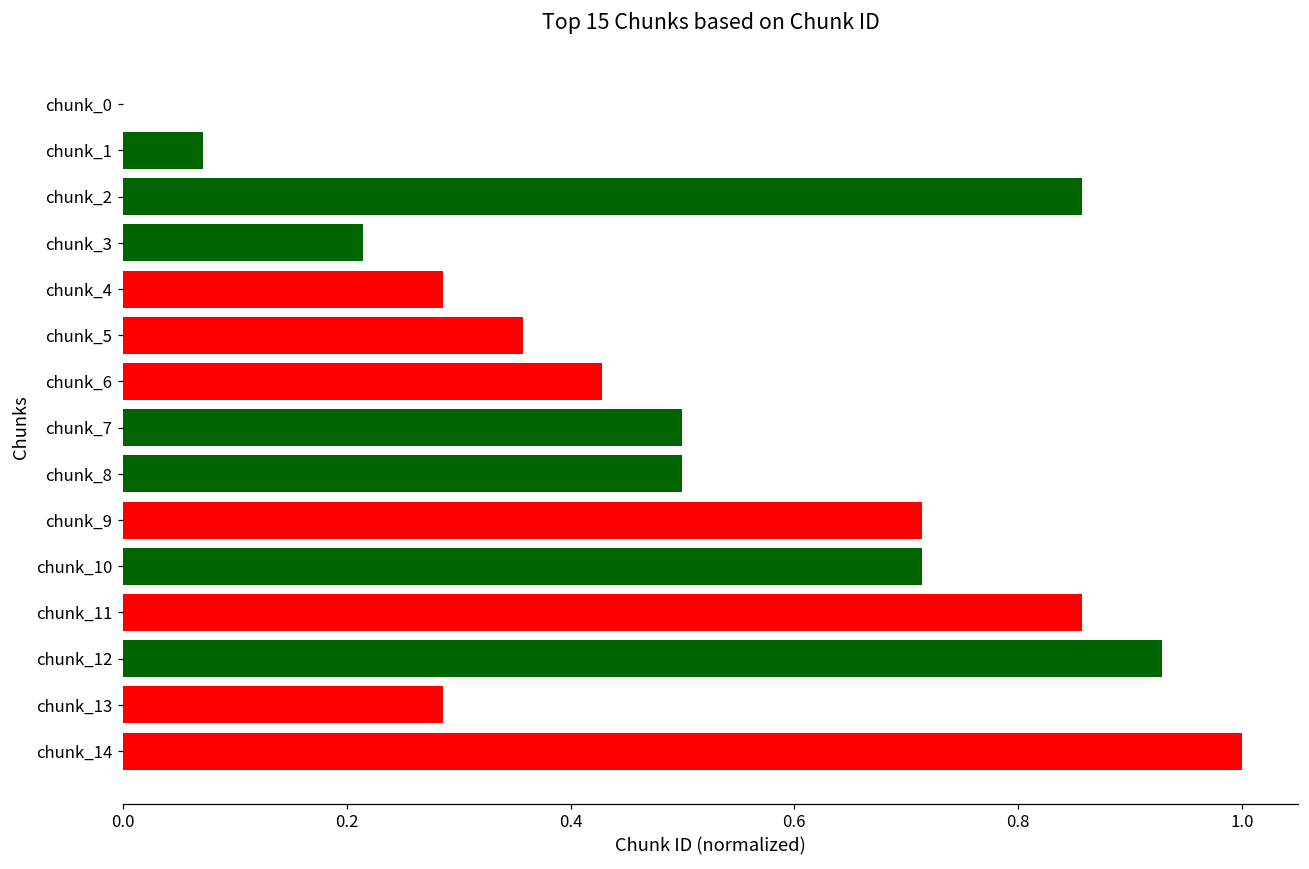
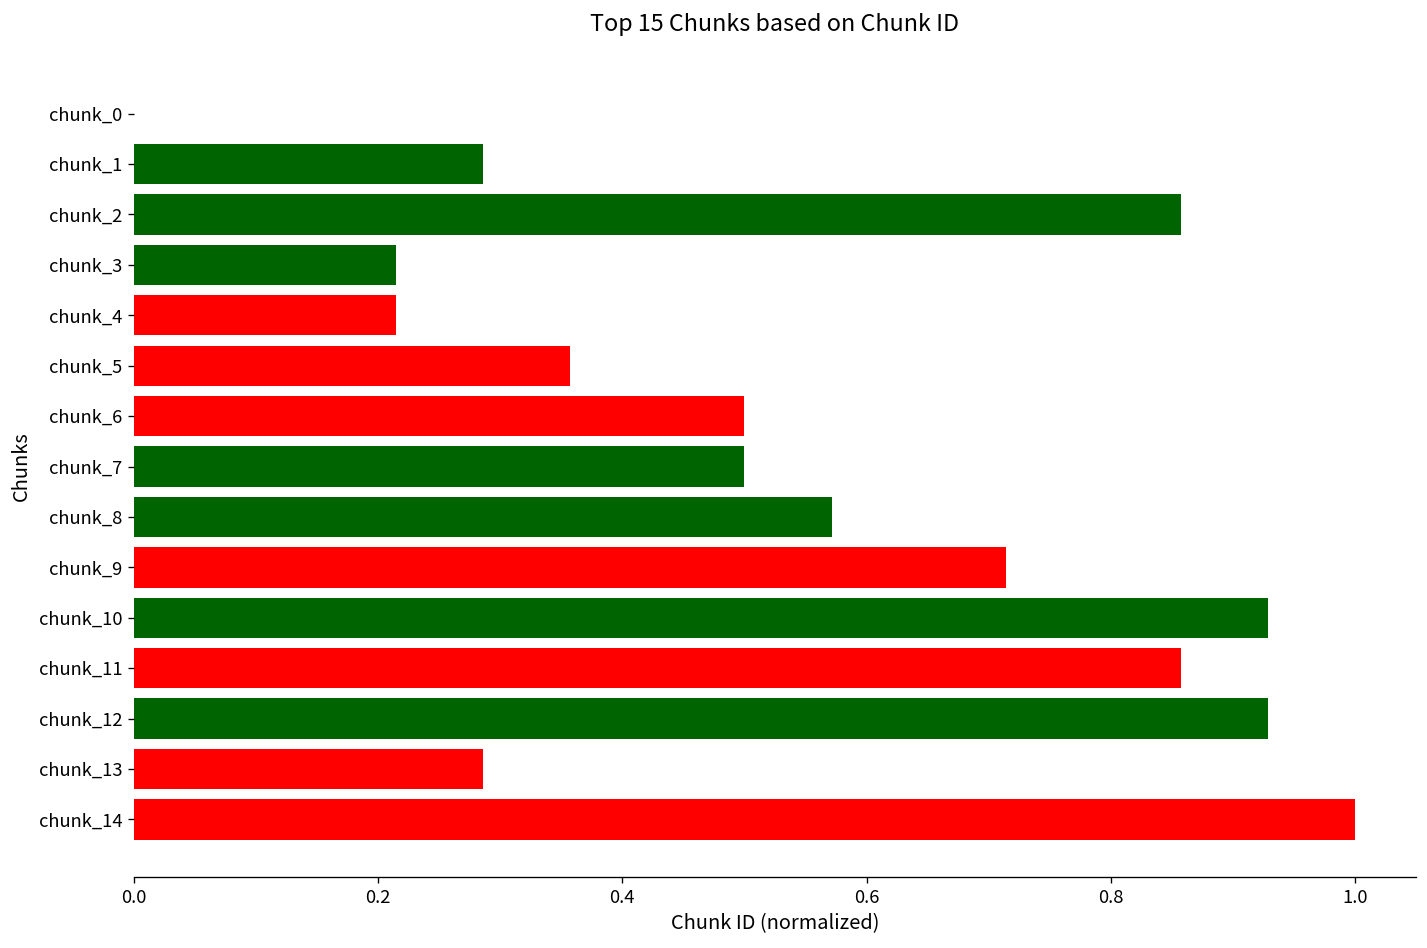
chunk_1: 0.071 -> 0.286
chunk_4: 0.286 -> 0.214
chunk_6: 0.429 -> 0.500
chunk_8: 0.500 -> 0.571
chunk_10: 0.714 -> 0.929
